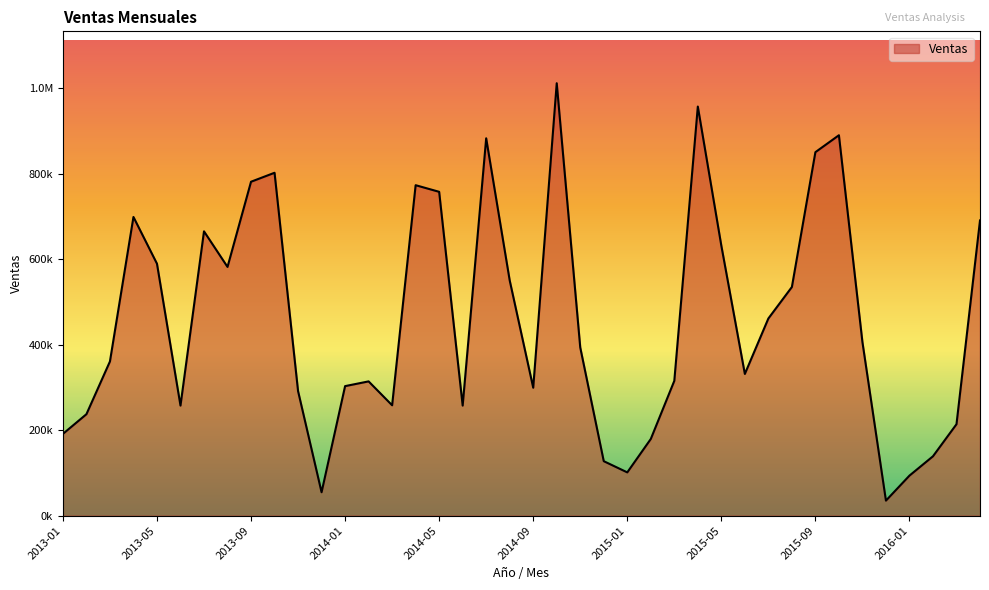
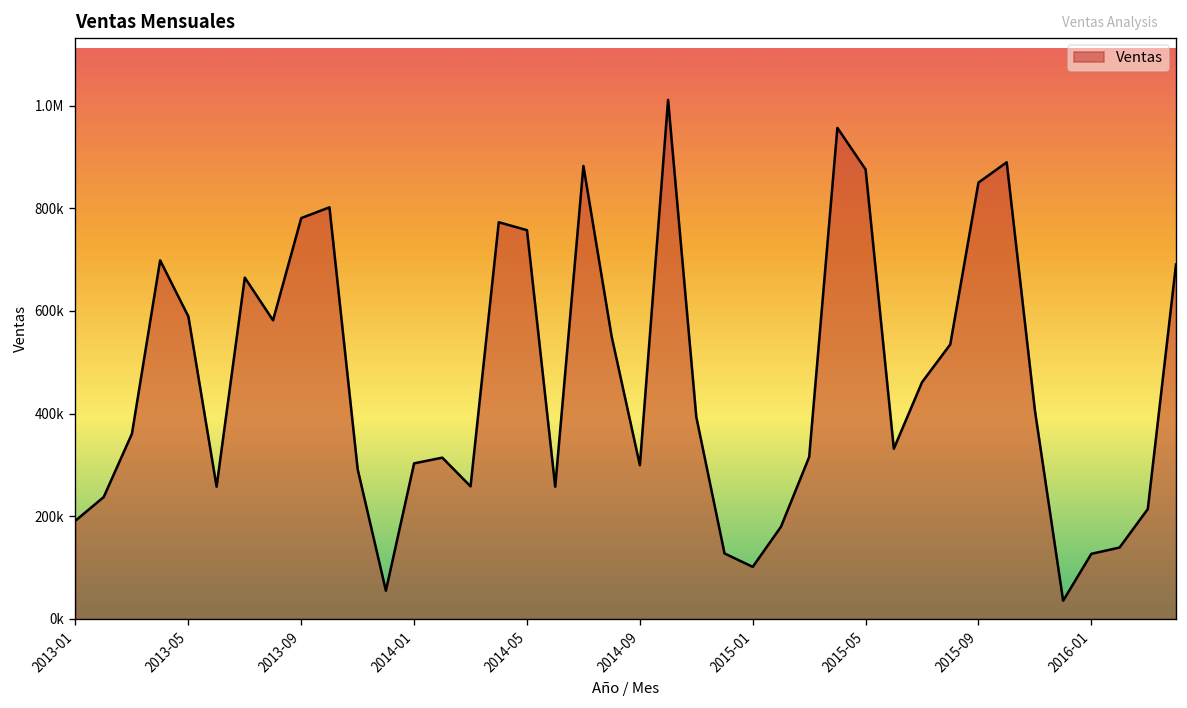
2015-05: 630000 -> 880000
2016-01: 90000 -> 130000
